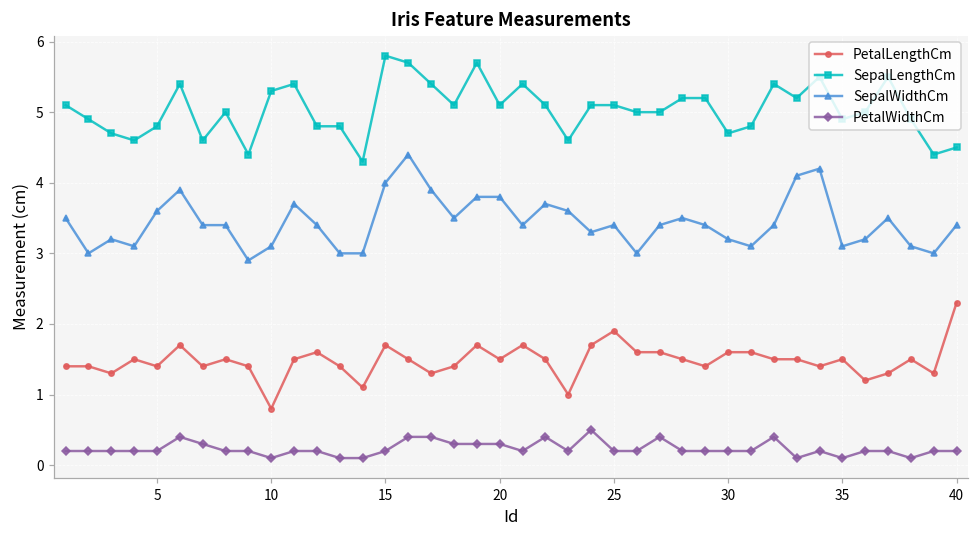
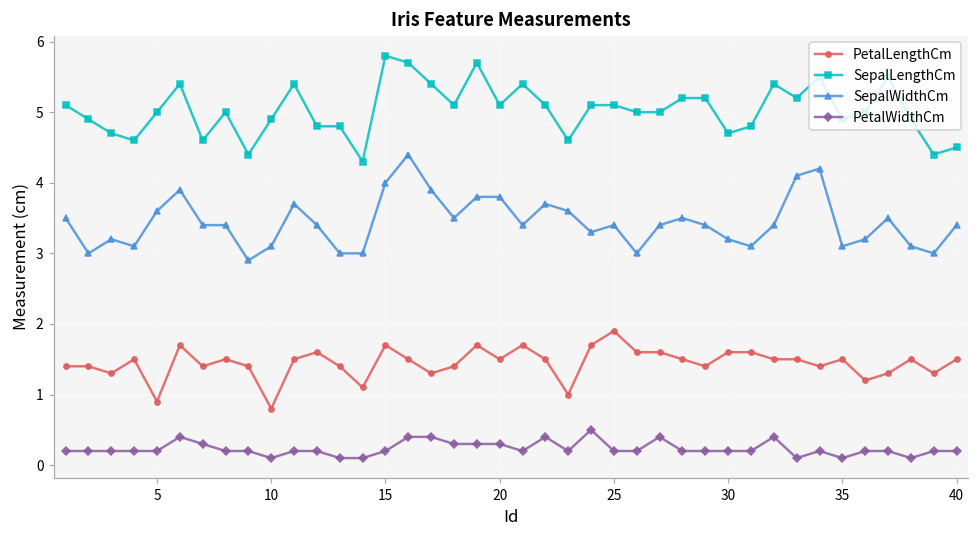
PetalLengthCm, 5: 1.4 -> 0.9
SepalLengthCm, 5: 4.8 -> 5.0
SepalLengthCm, 10: 5.3 -> 4.9
PetalLengthCm, 40: 2.3 -> 1.5
